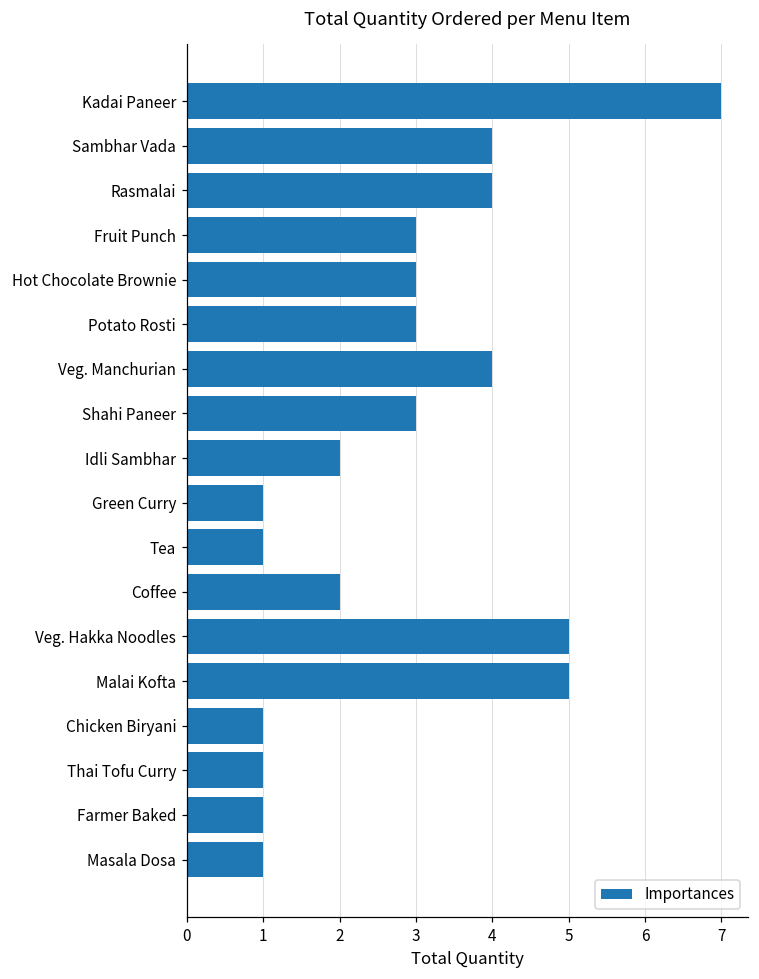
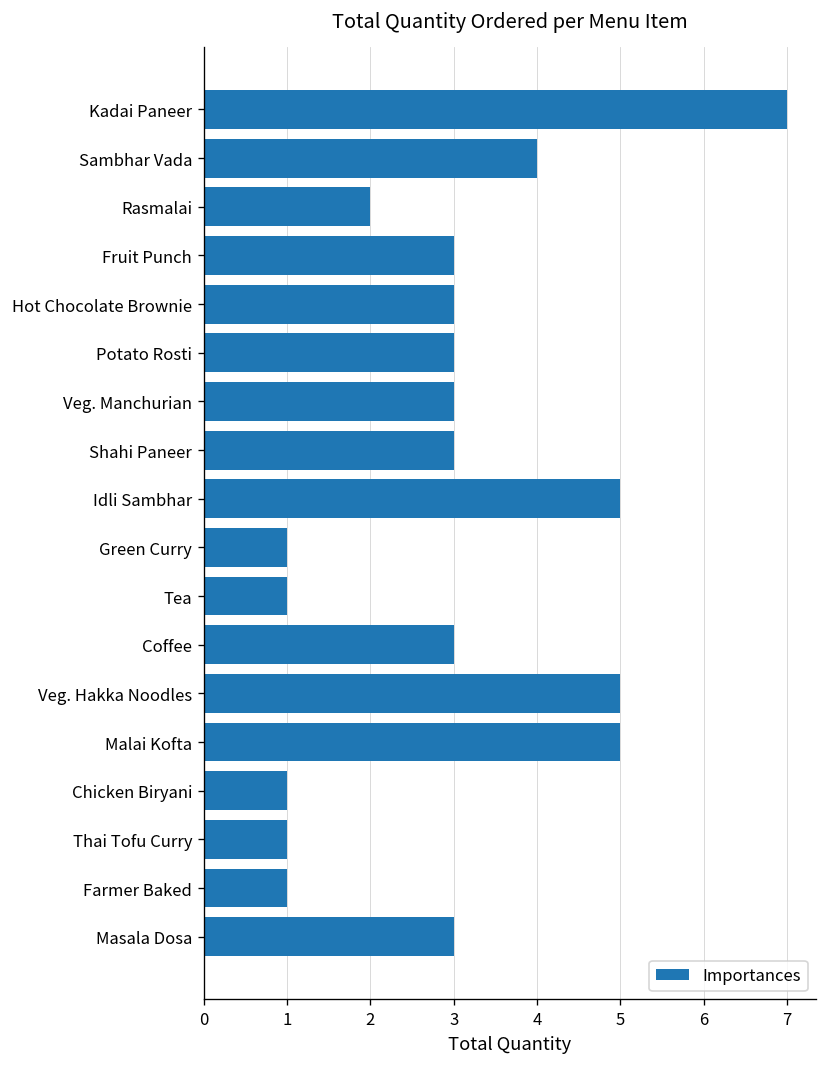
Rasmalai: 4 -> 2
Veg. Manchurian: 4 -> 3
Idli Sambhar: 2 -> 5
Coffee: 2 -> 3
Masala Dosa: 1 -> 3
